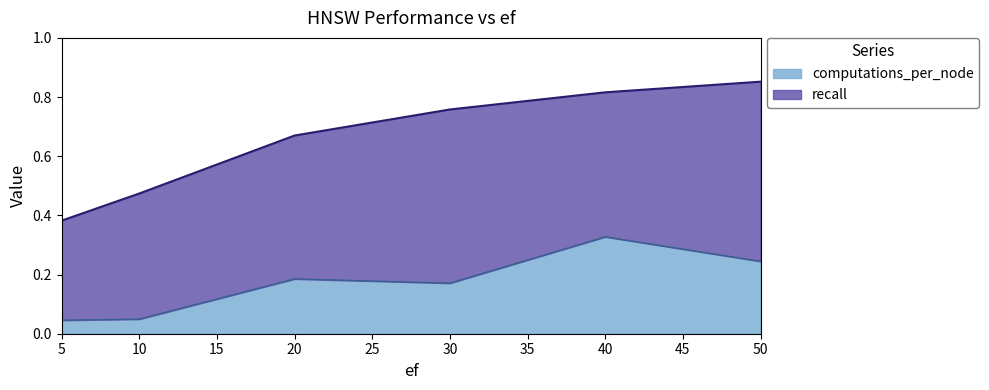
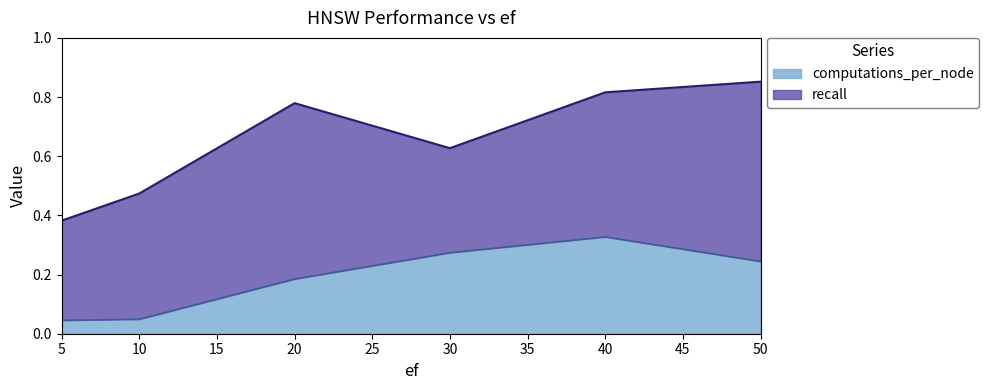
recall, 20: 0.67 -> 0.78
recall, 30: 0.76 -> 0.63
computations_per_node, 30: 0.17 -> 0.27
